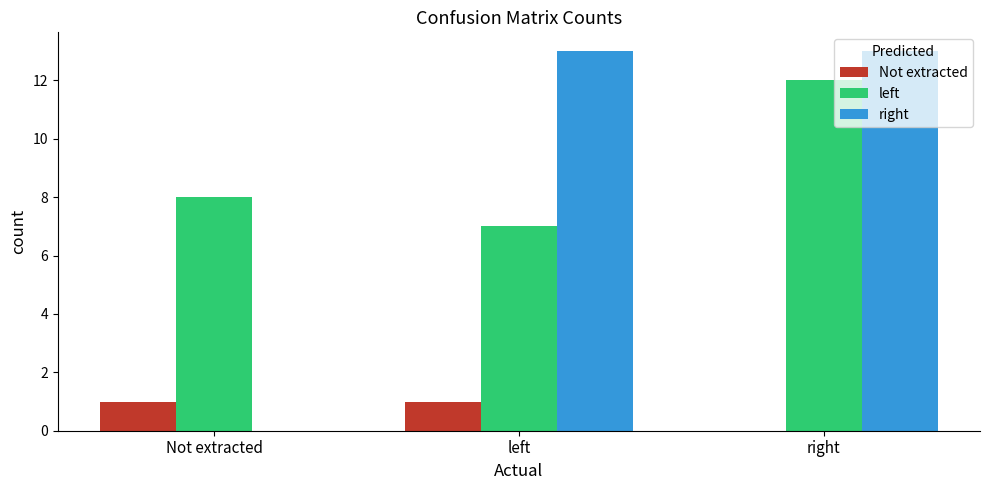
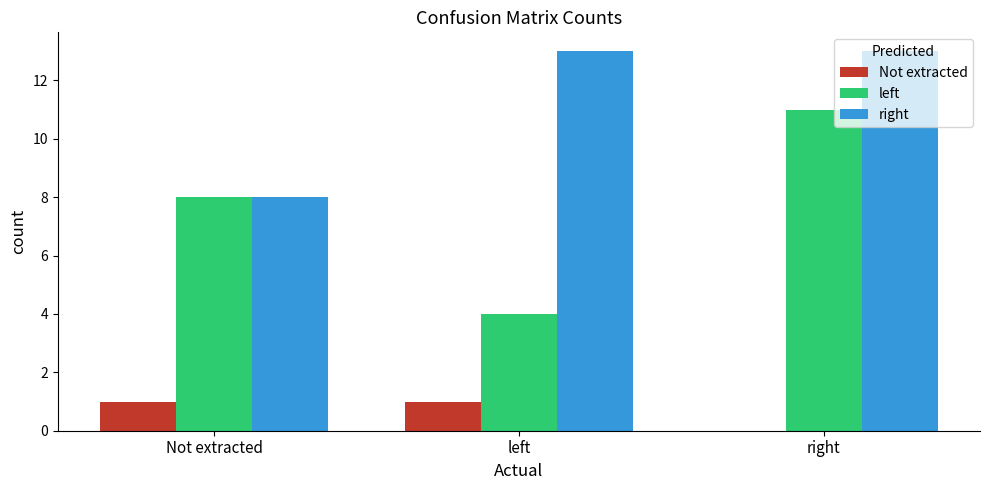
right, Not extracted: 0 -> 8
left, left: 7 -> 4
left, right: 12 -> 11
